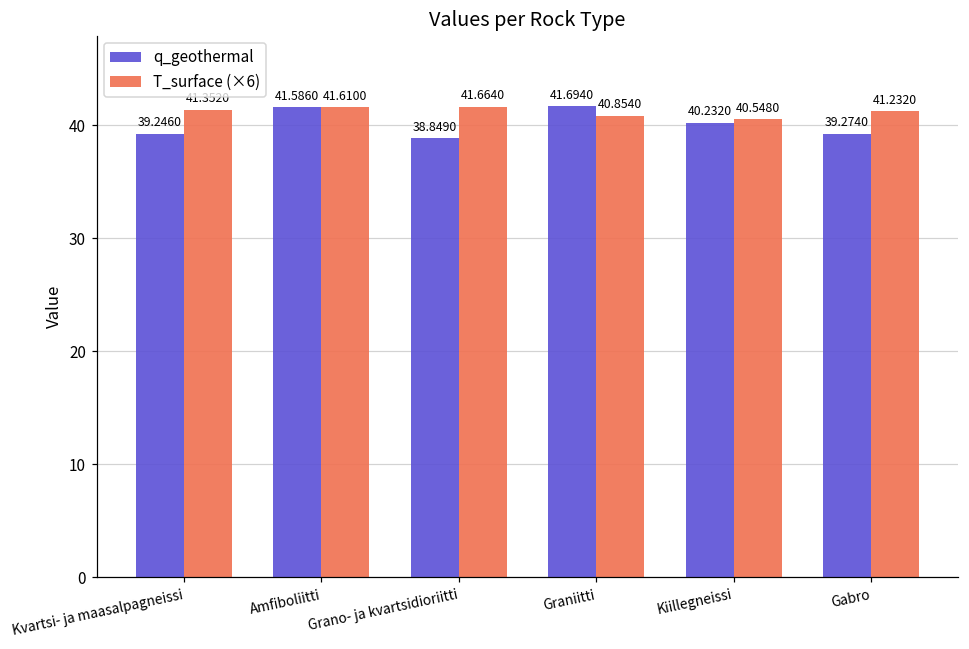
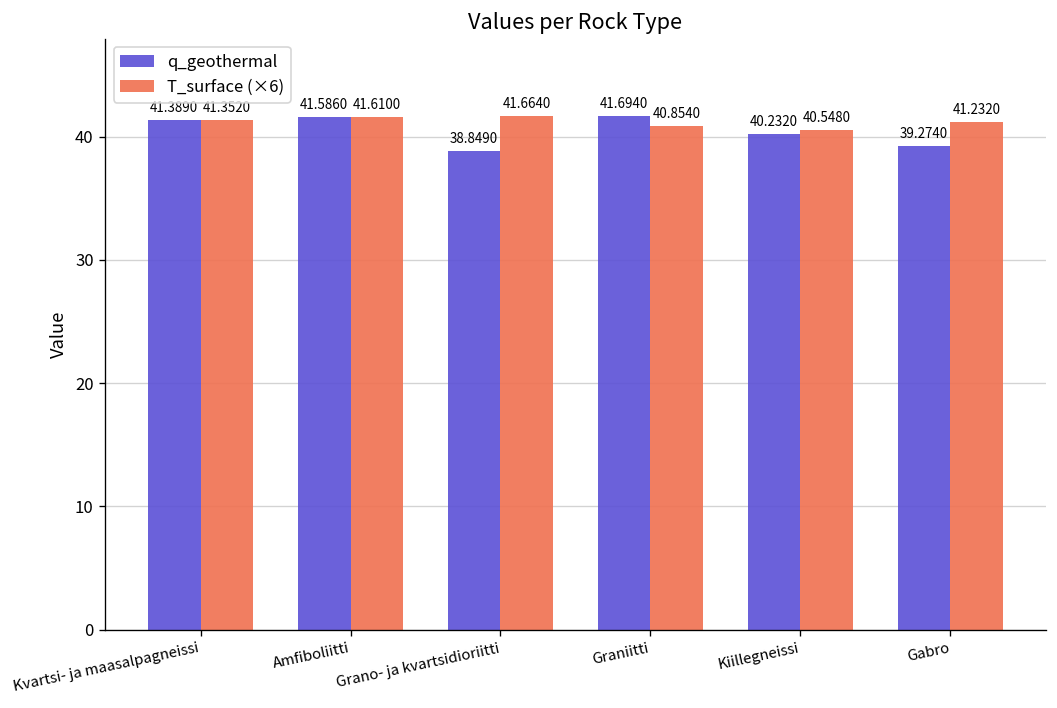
q_geothermal, Kvartsi- ja maasalpagneissi: 39.2460 -> 41.3890
